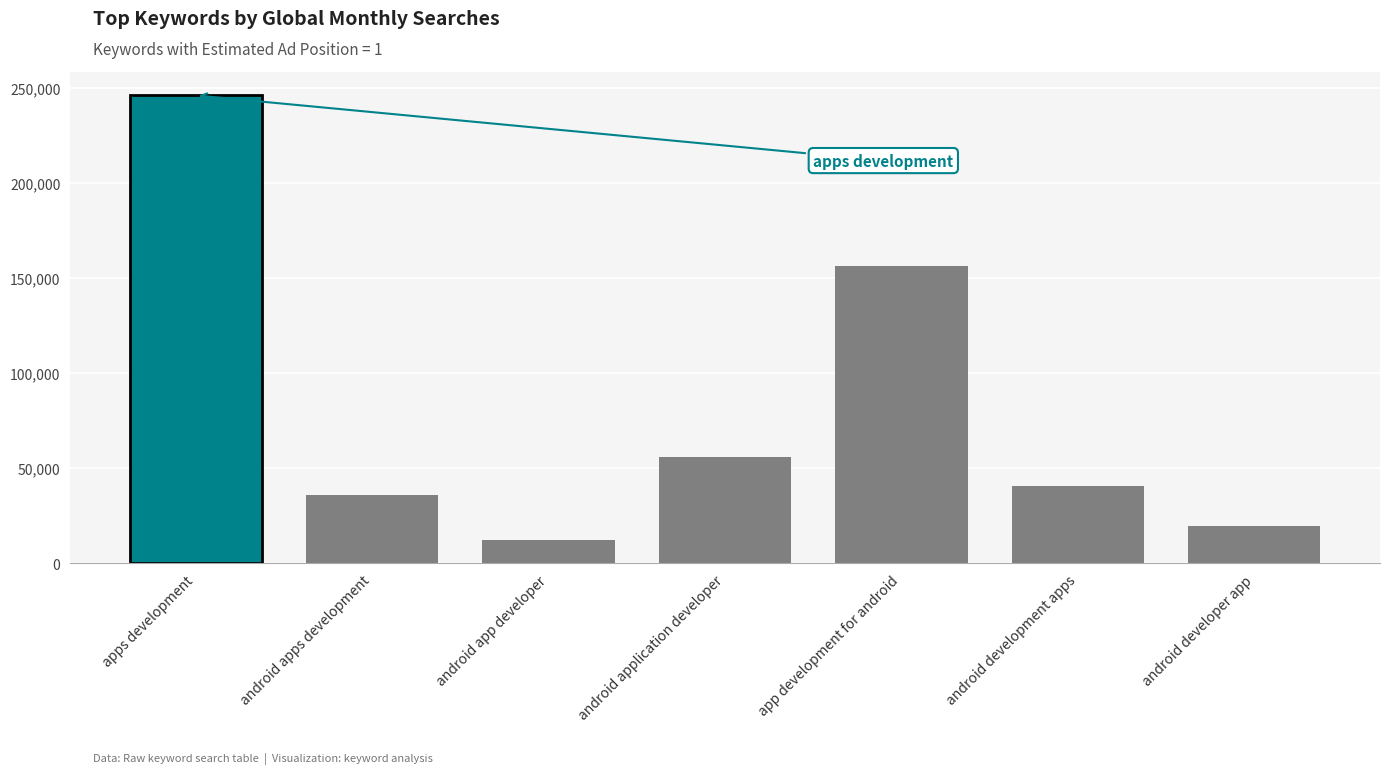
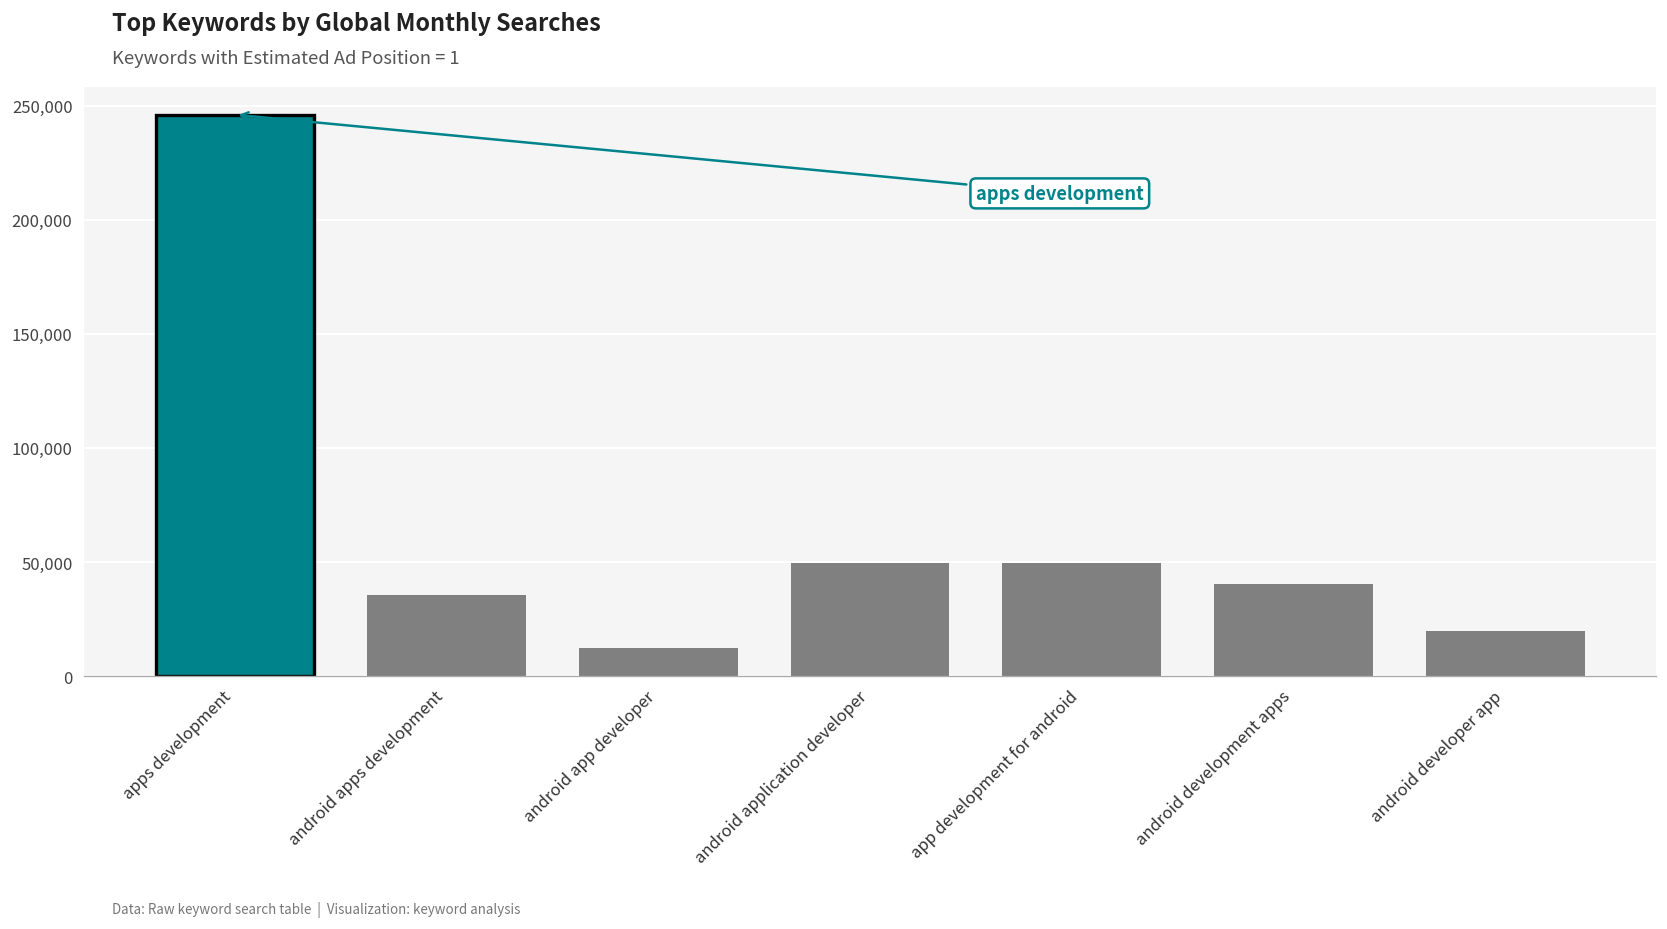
android application developer: 56,000 -> 50,000
app development for android: 156,000 -> 50,000
